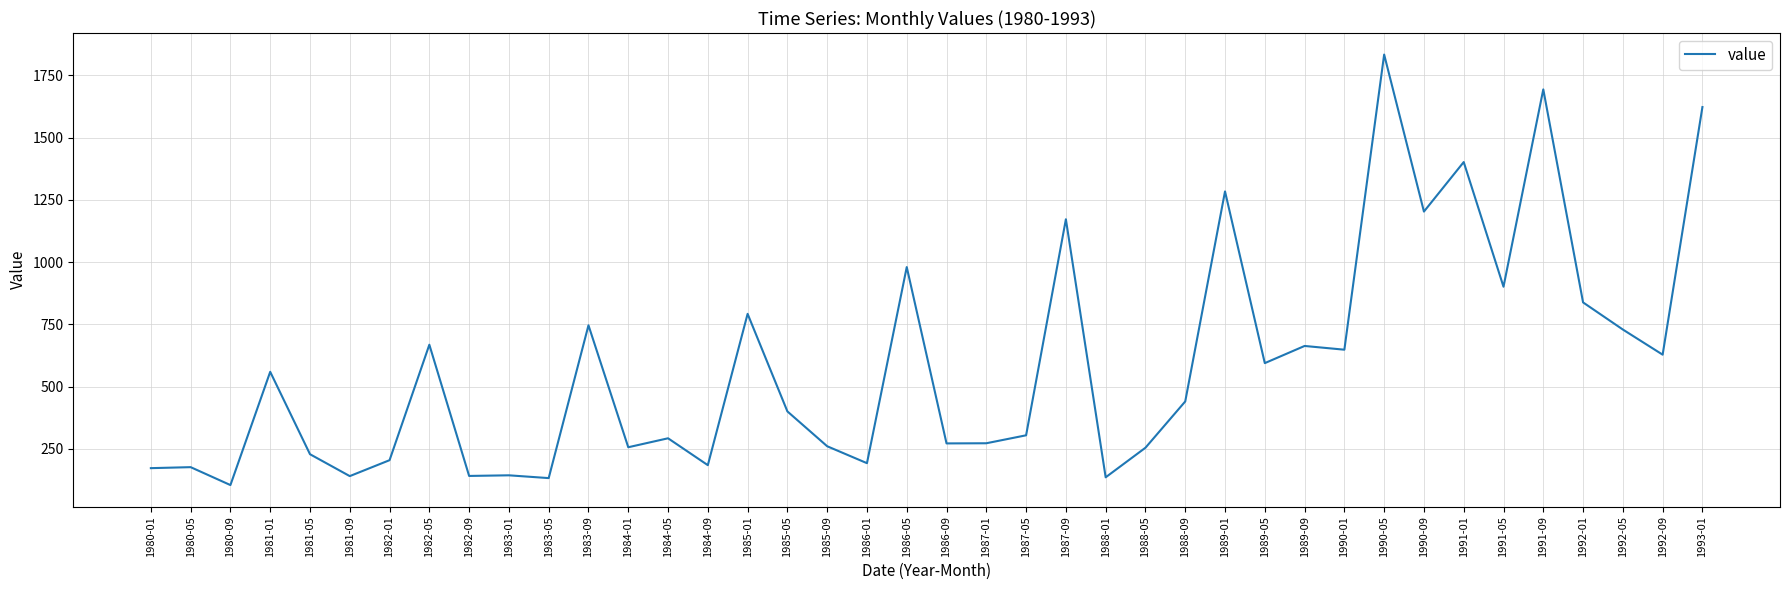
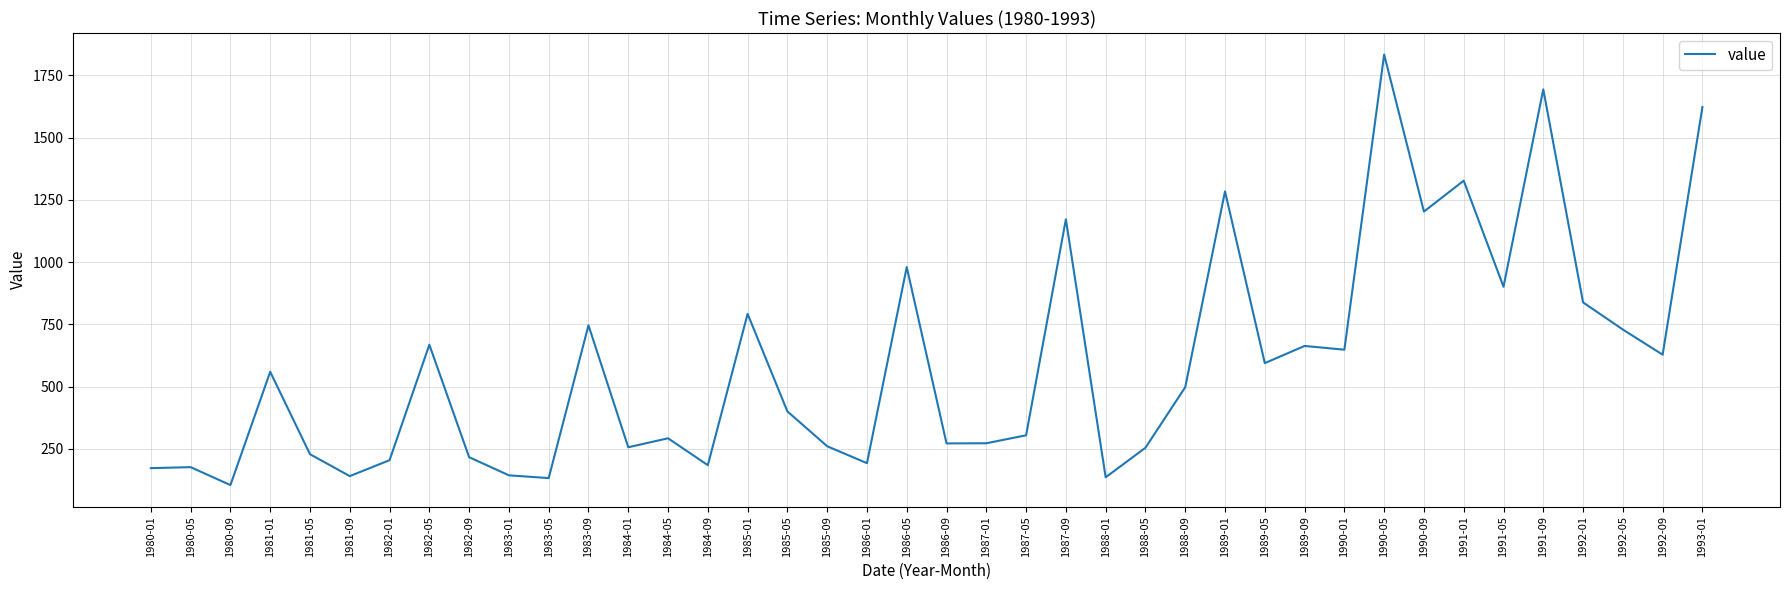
1982-09: 140 -> 220
1988-09: 440 -> 500
1991-01: 1400 -> 1330
